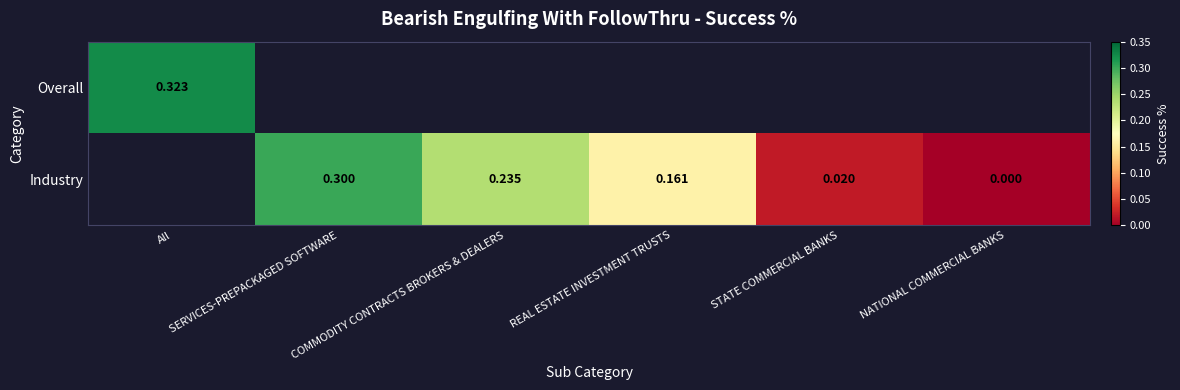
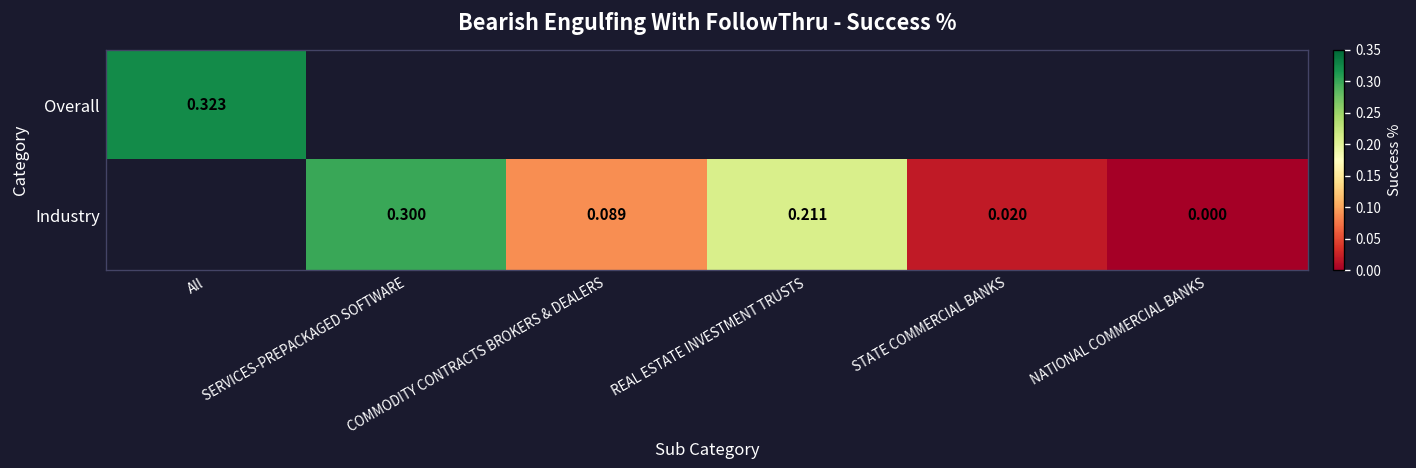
Industry, COMMODITY CONTRACTS BROKERS & DEALERS: 0.235 -> 0.089
Industry, REAL ESTATE INVESTMENT TRUSTS: 0.161 -> 0.211
